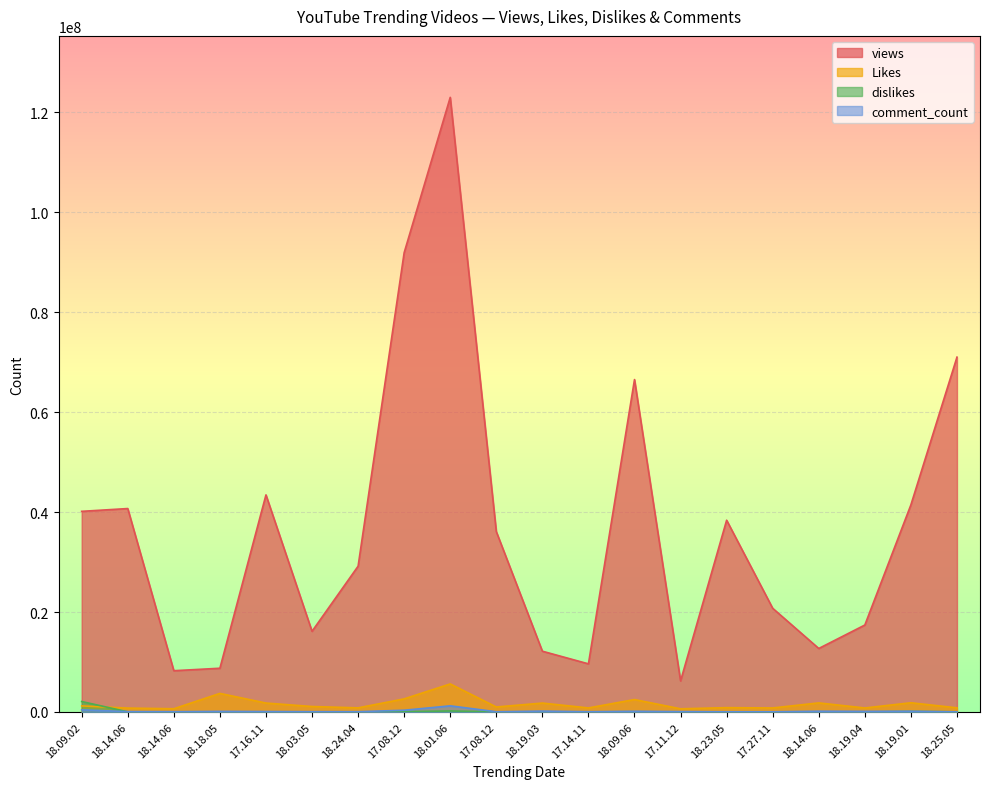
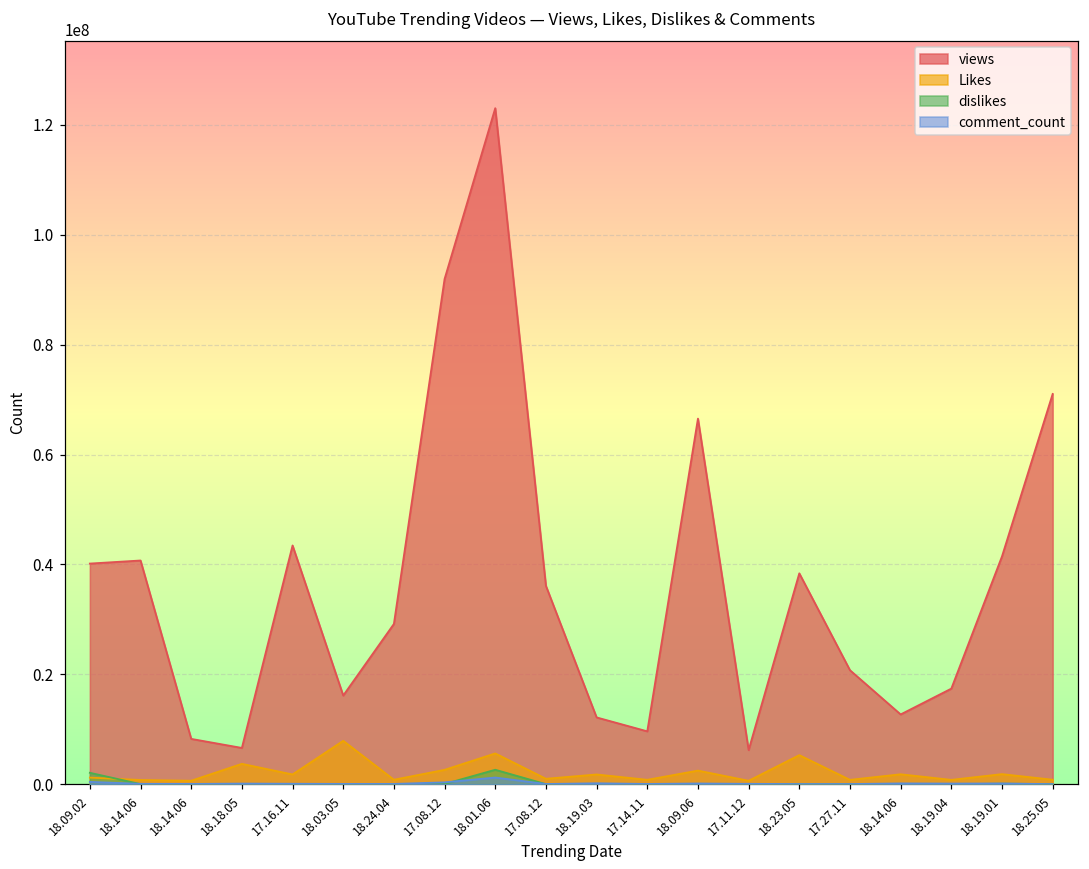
views, 18.18.05: 9000000 -> 7000000
Likes, 18.03.05: 1000000 -> 8000000
dislikes, 18.01.06: 0 -> 3000000
Likes, 18.23.05: 1000000 -> 5000000
